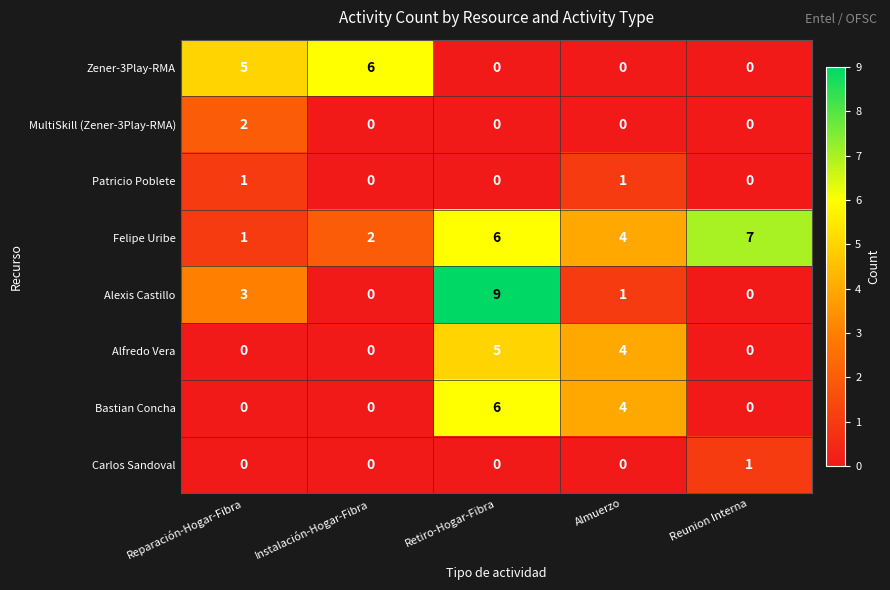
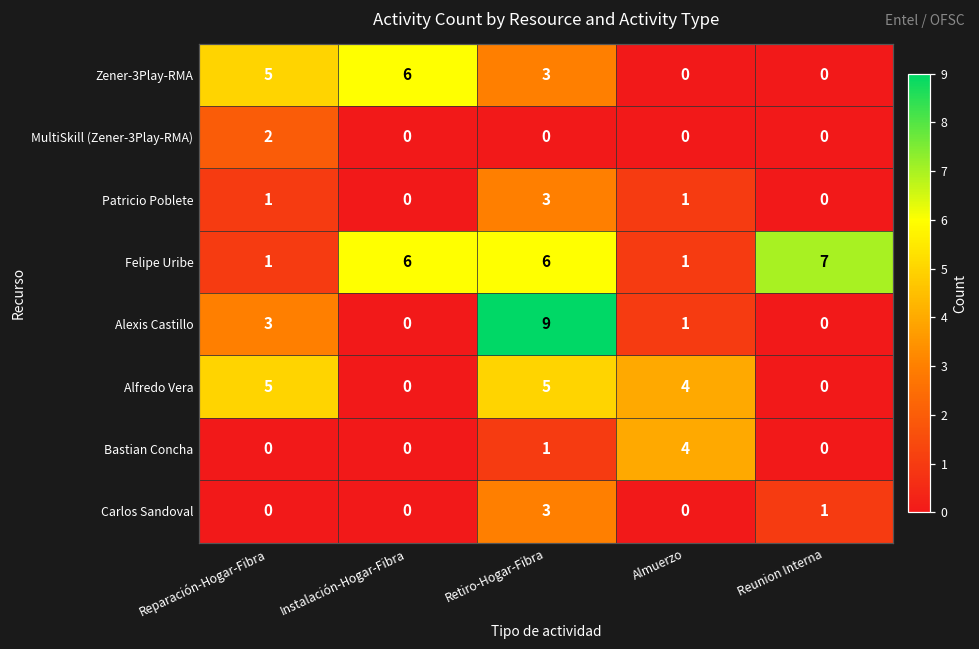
Zener-3Play-RMA, Retiro-Hogar-Fibra: 0 -> 3
Patricio Poblete, Retiro-Hogar-Fibra: 0 -> 3
Felipe Uribe, Instalación-Hogar-Fibra: 2 -> 6
Felipe Uribe, Almuerzo: 4 -> 1
Alfredo Vera, Reparación-Hogar-Fibra: 0 -> 5
Bastian Concha, Retiro-Hogar-Fibra: 6 -> 1
Carlos Sandoval, Retiro-Hogar-Fibra: 0 -> 3
